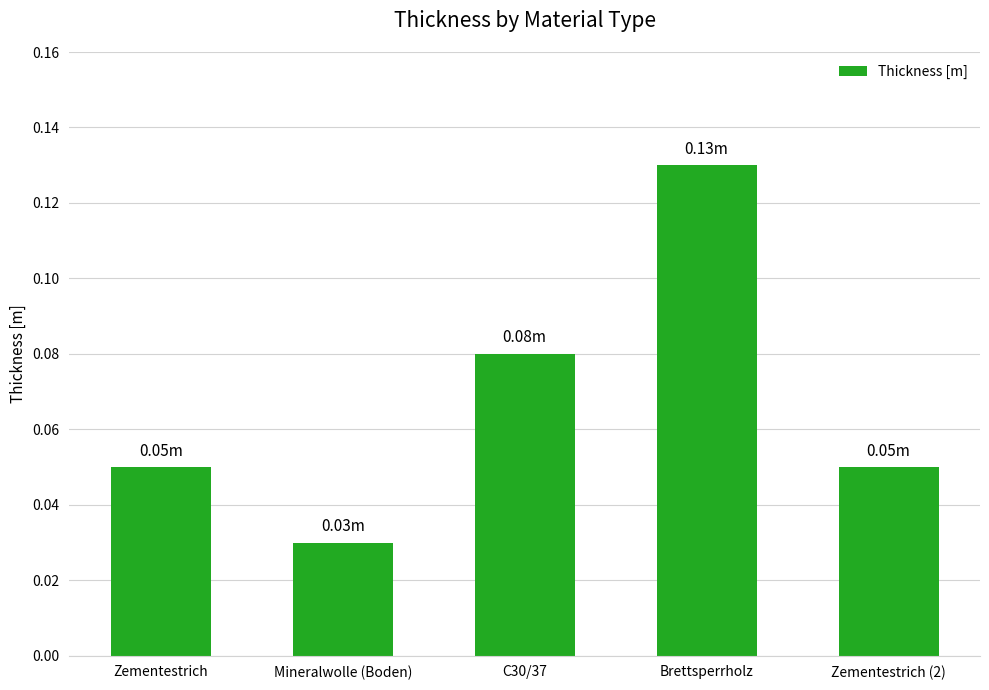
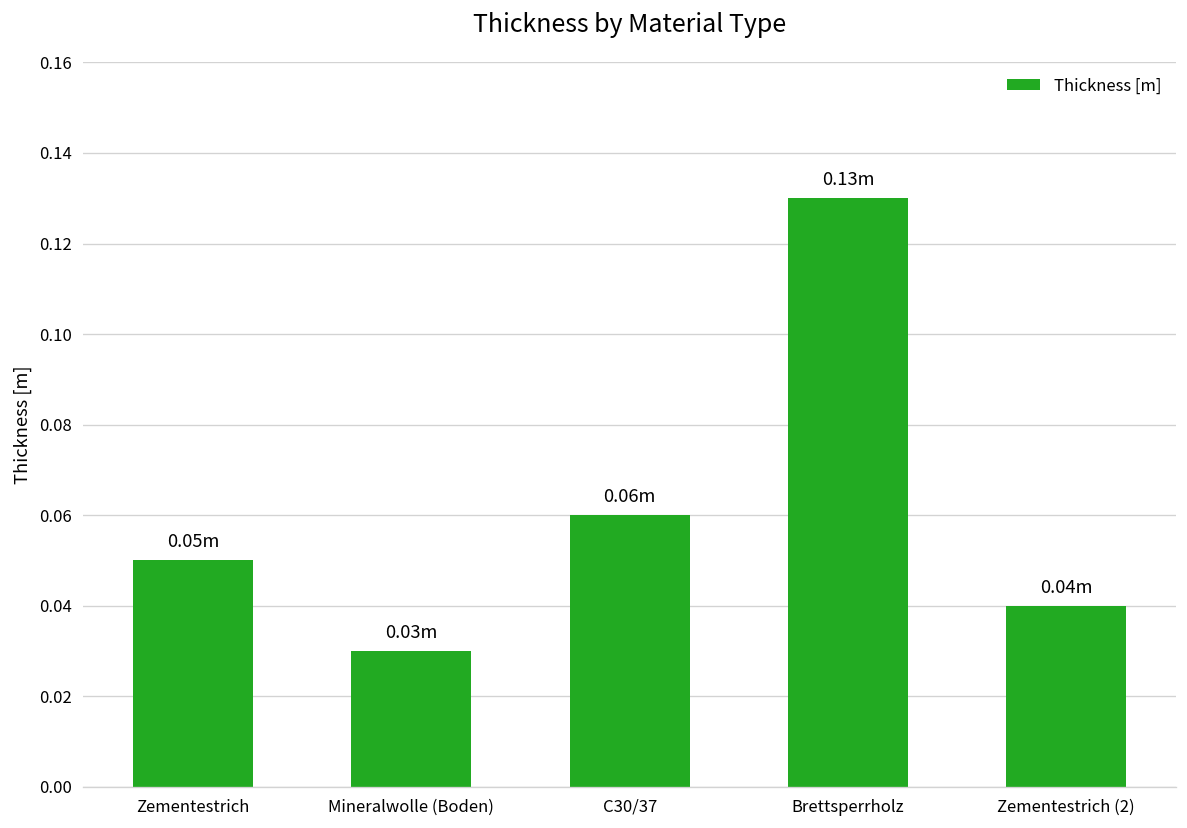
C30/37: 0.08m -> 0.06m
Zementestrich (2): 0.05m -> 0.04m
